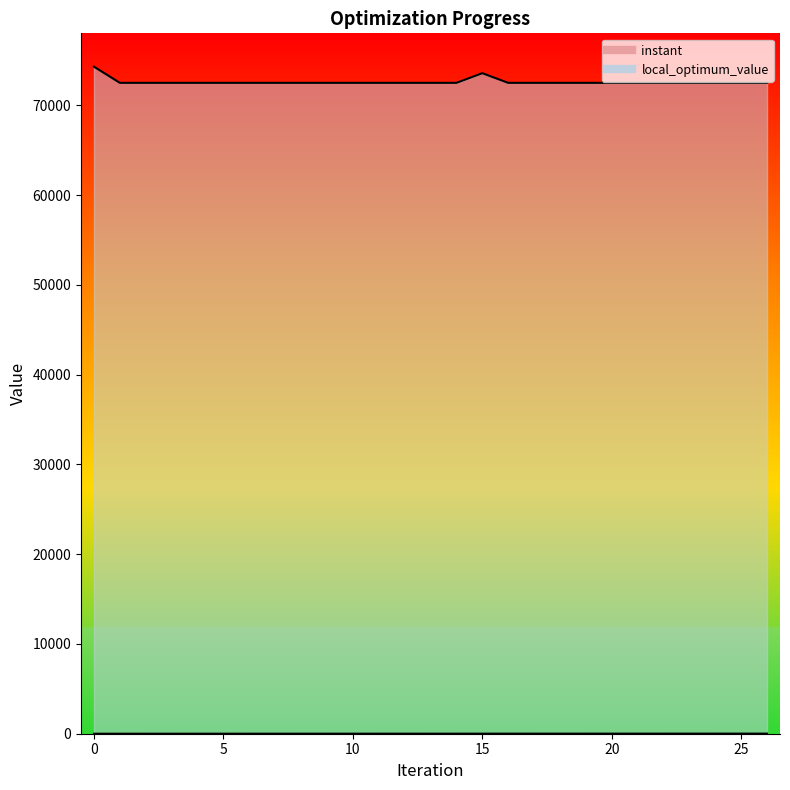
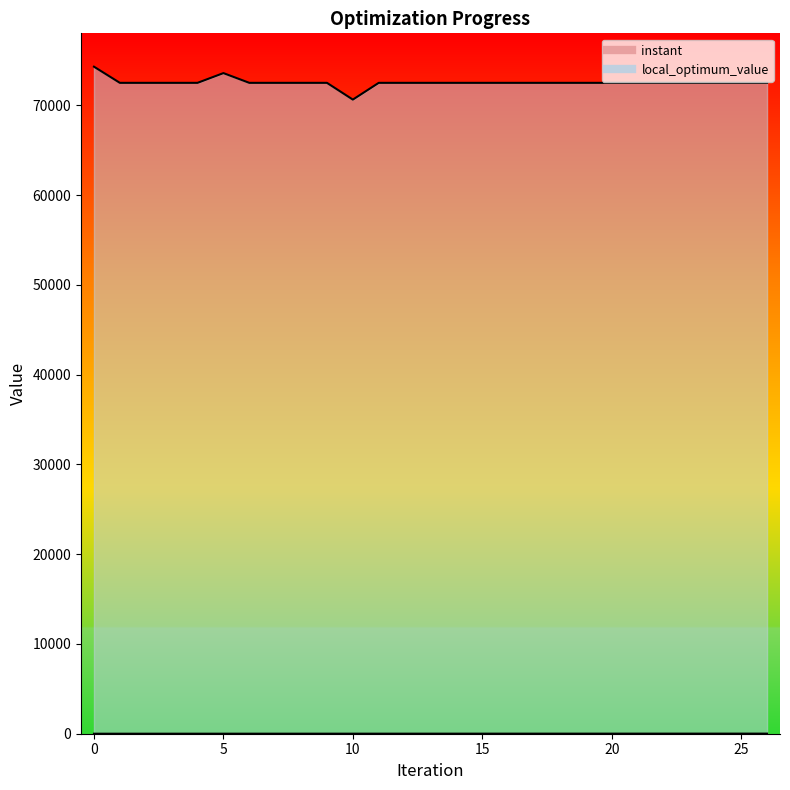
local_optimum_value, 5: 73000 -> 74000
local_optimum_value, 10: 73000 -> 71000
local_optimum_value, 15: 74000 -> 73000
